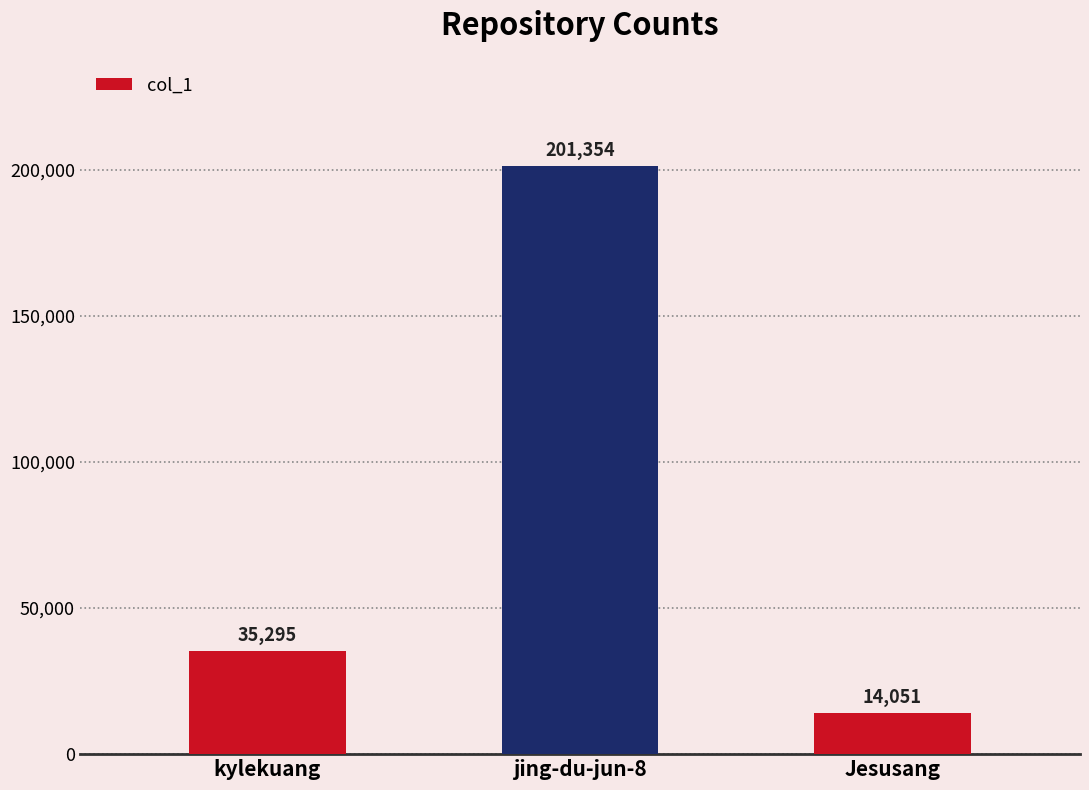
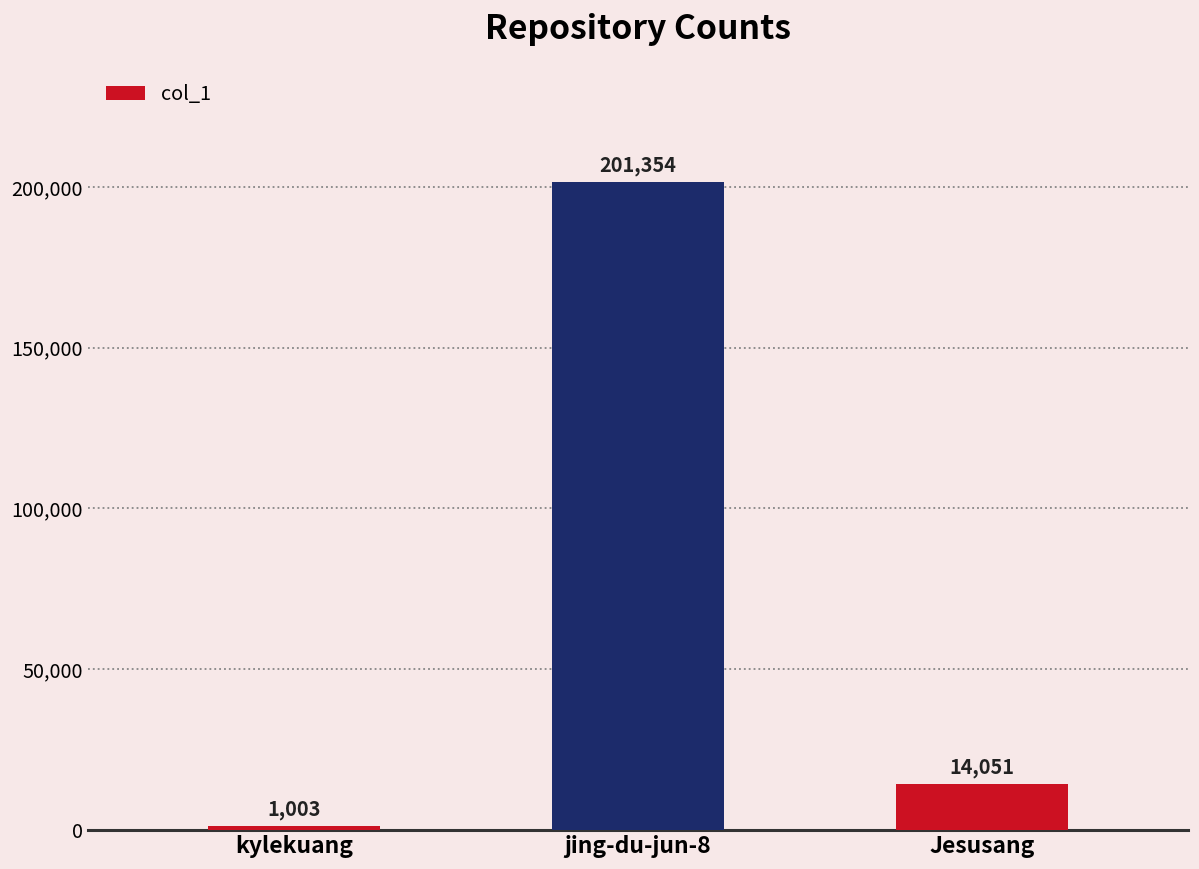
kylekuang: 35,295 -> 1,003
